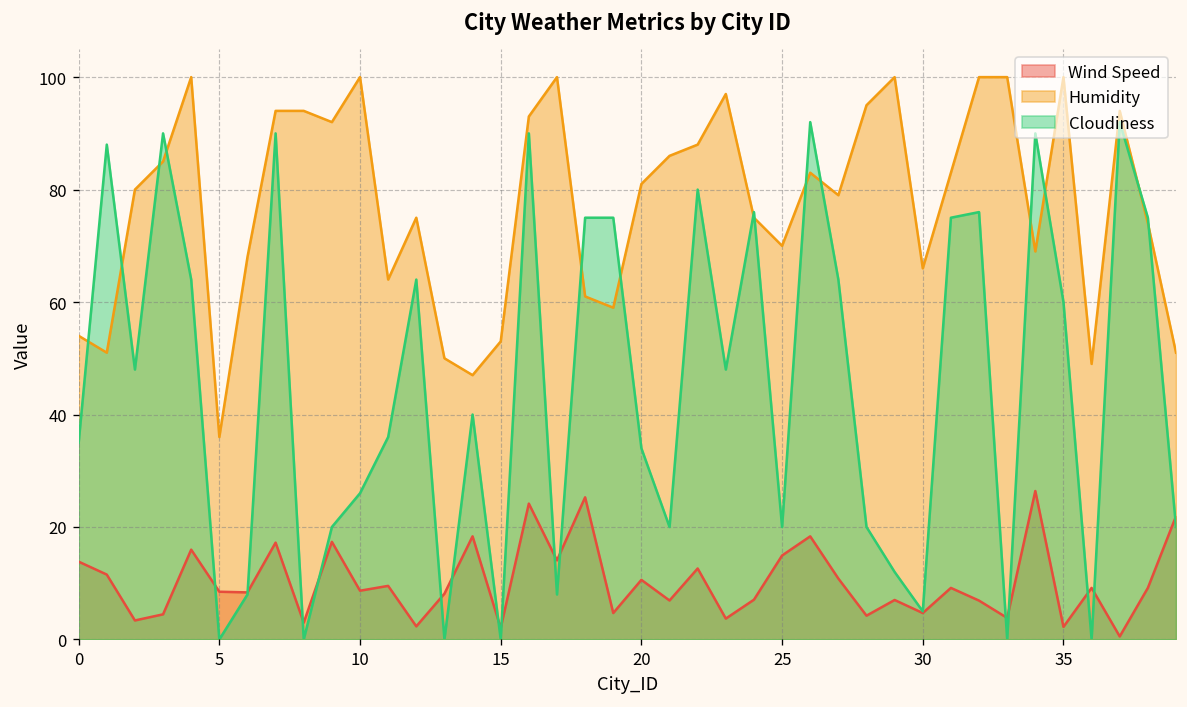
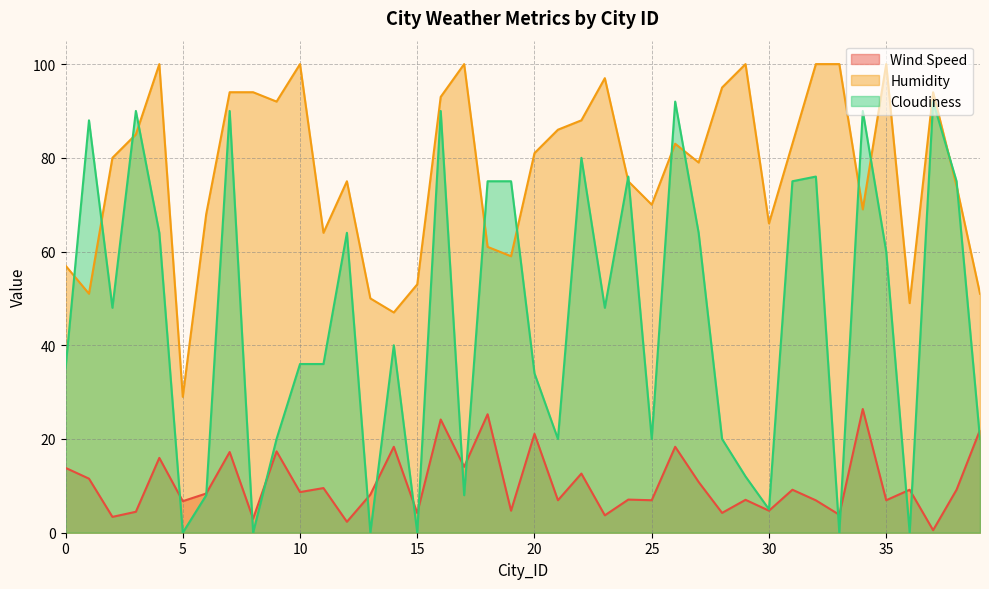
Humidity, 0: 54 -> 57
Wind Speed, 5: 8 -> 7
Humidity, 5: 36 -> 29
Cloudiness, 10: 26 -> 36
Wind Speed, 15: 2 -> 4
Wind Speed, 20: 11 -> 21
Wind Speed, 25: 15 -> 7
Wind Speed, 35: 2 -> 7
